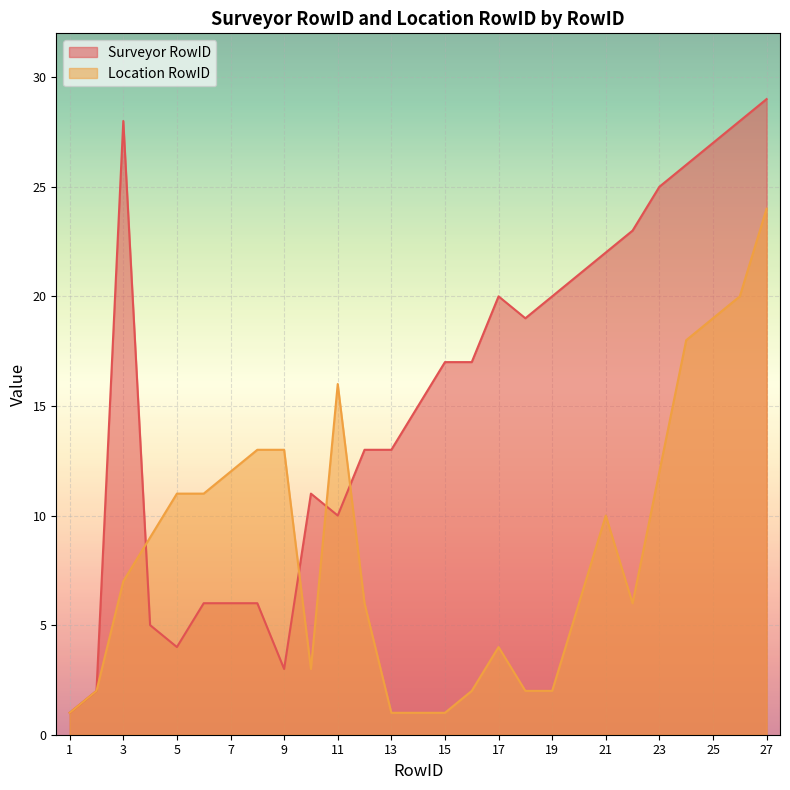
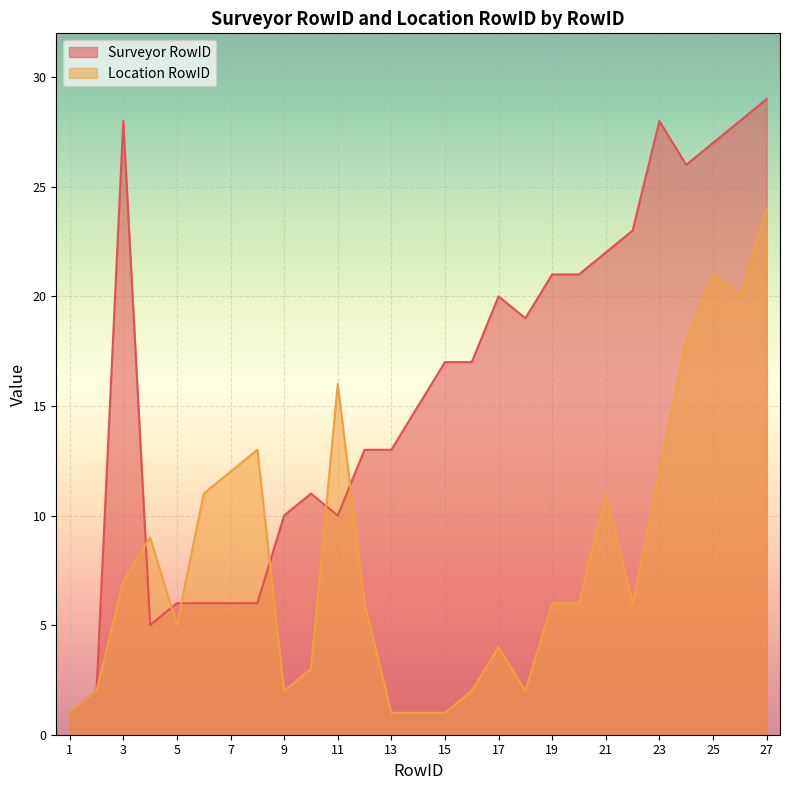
Surveyor RowID, 5: 4 -> 6
Location RowID, 5: 11 -> 5
Surveyor RowID, 9: 3 -> 10
Location RowID, 9: 13 -> 2
Surveyor RowID, 19: 20 -> 21
Location RowID, 19: 2 -> 6
Location RowID, 21: 10 -> 11
Surveyor RowID, 23: 25 -> 28
Location RowID, 25: 19 -> 21
